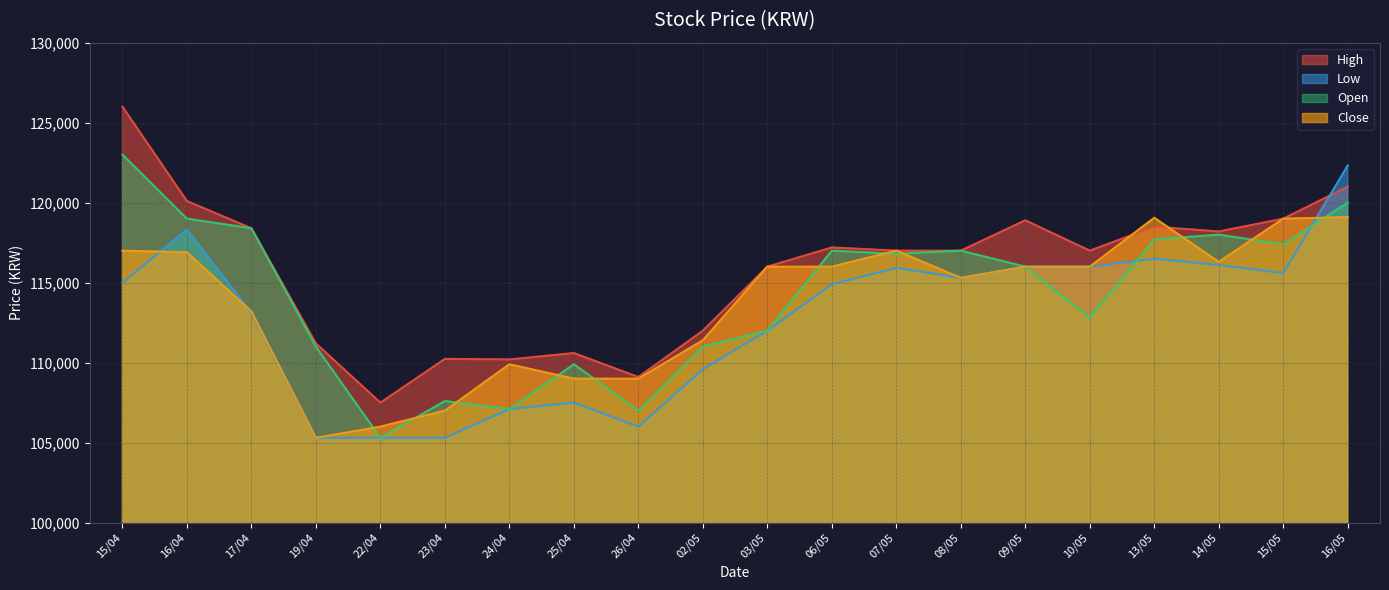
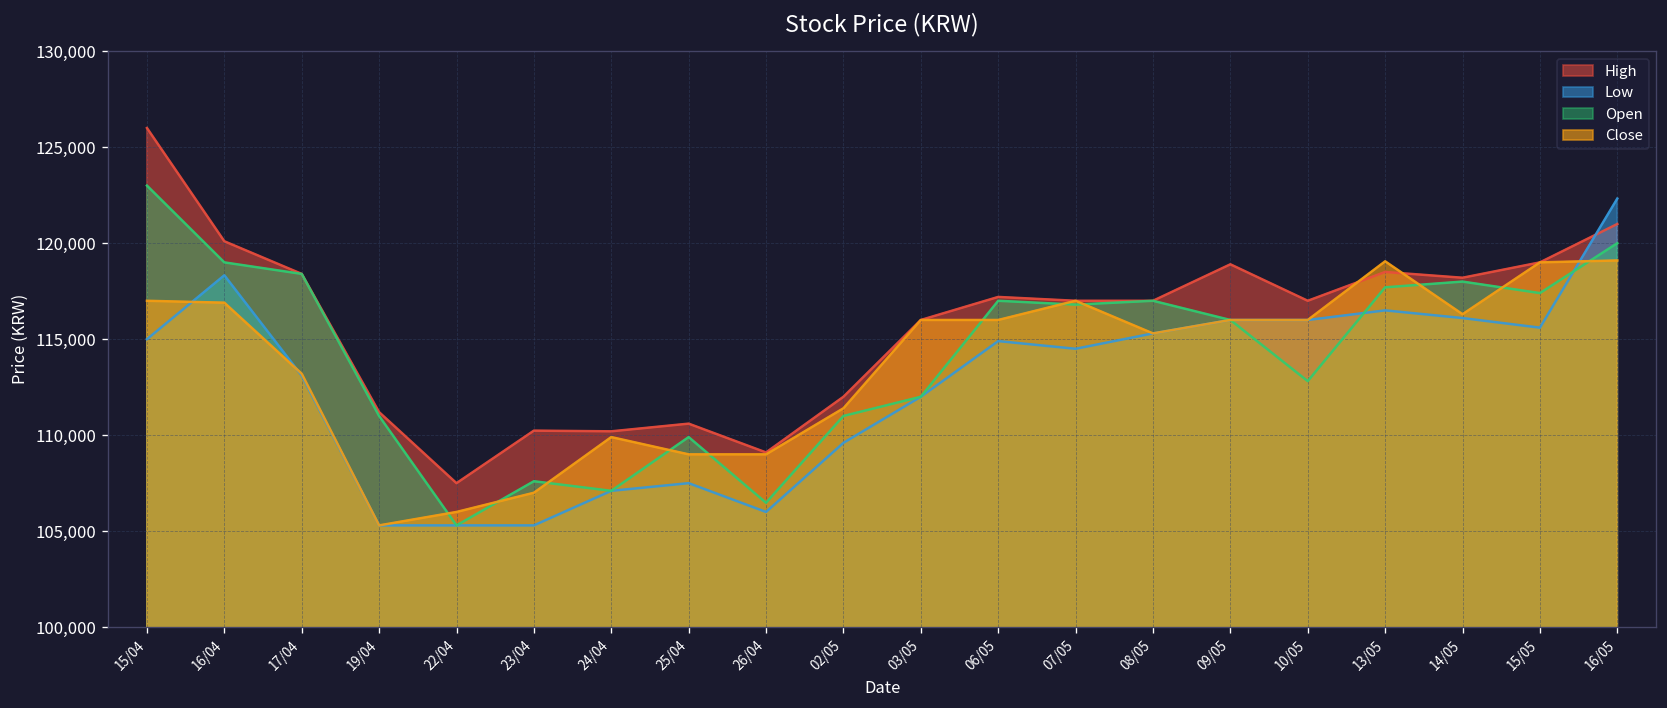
Open, 26/04: 107,000 -> 106,500
Low, 07/05: 115,900 -> 114,500
